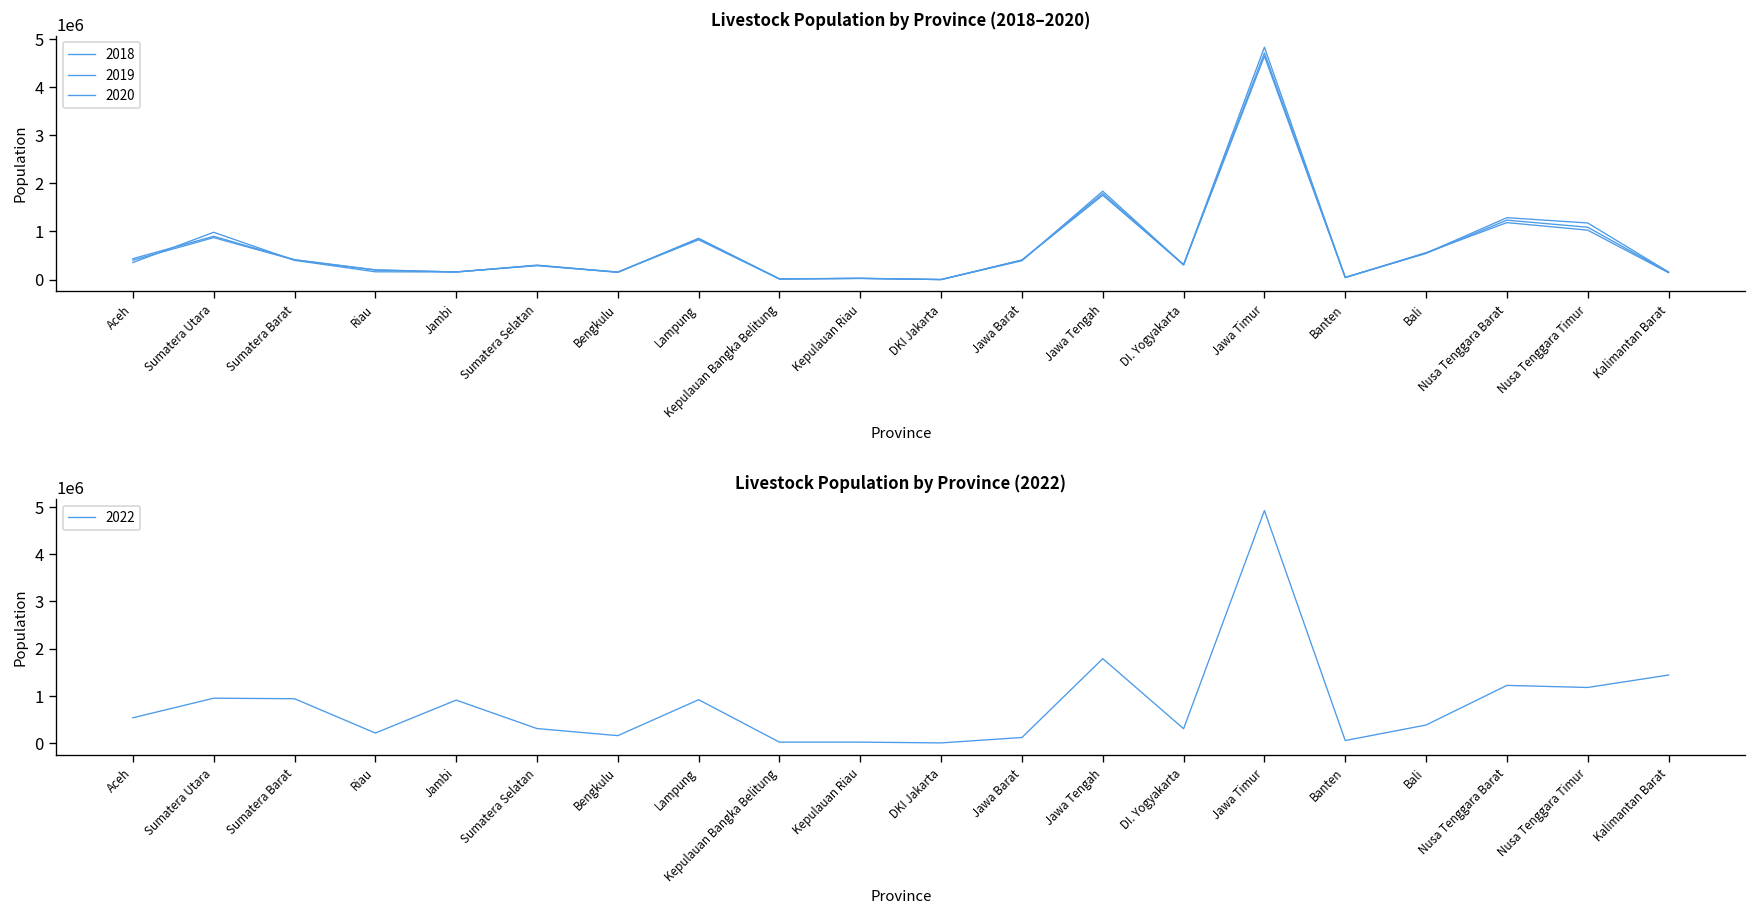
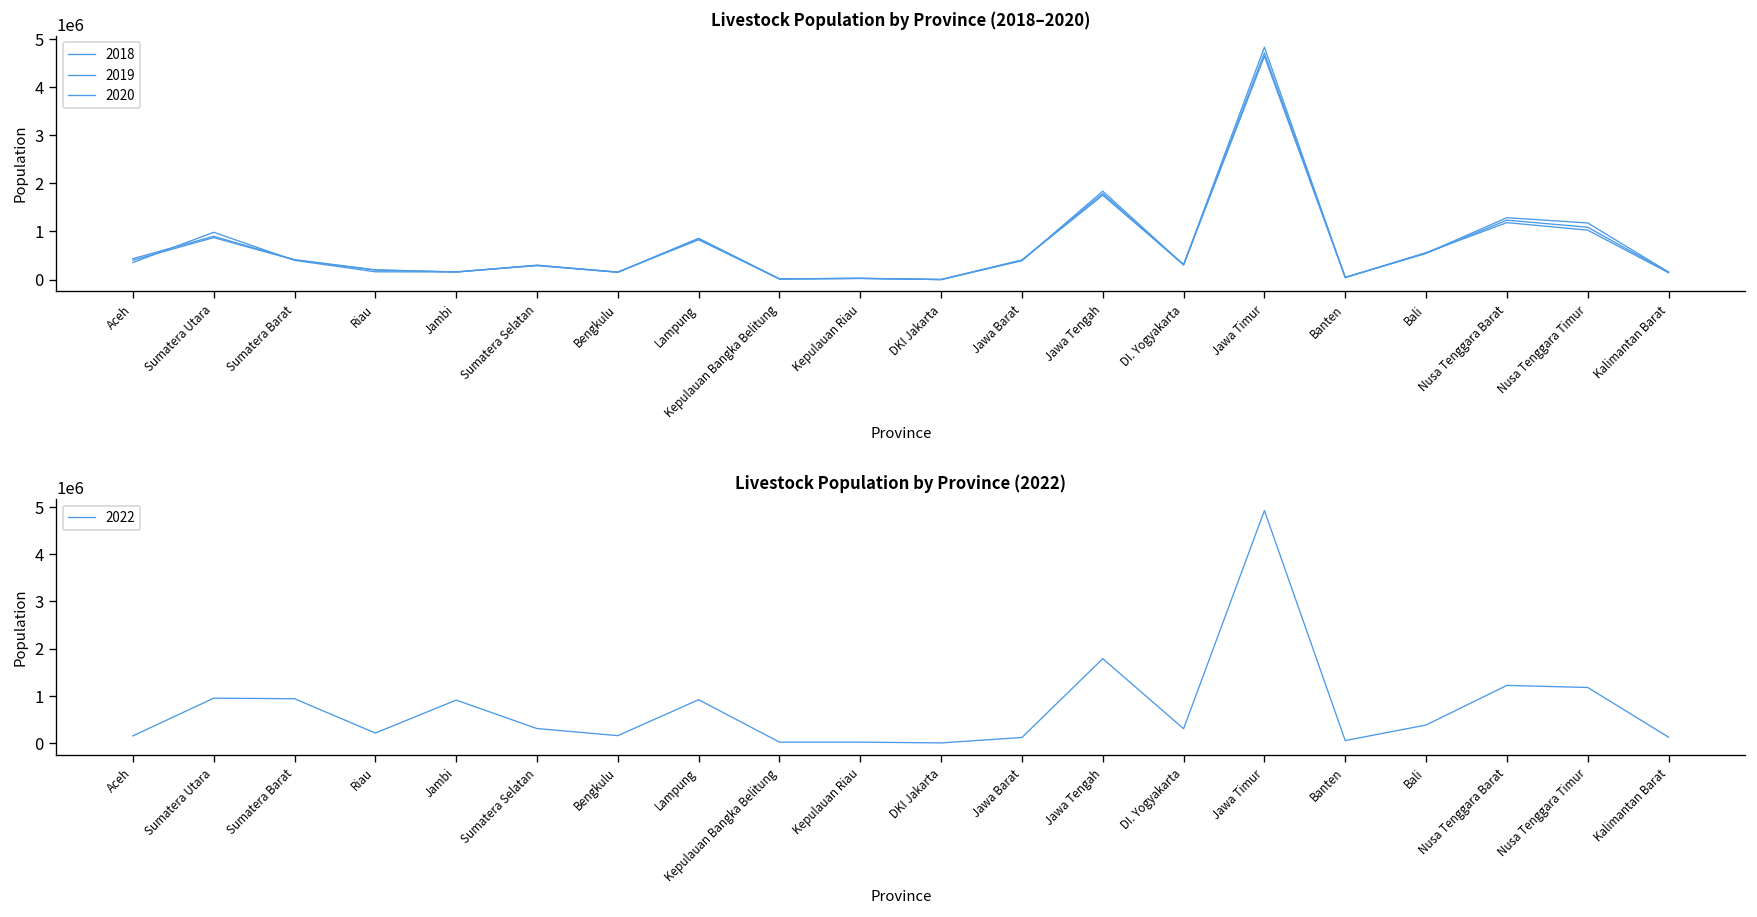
Livestock Population by Province (2022), Aceh: 500000 -> 200000
Livestock Population by Province (2022), Kalimantan Barat: 1400000 -> 100000
